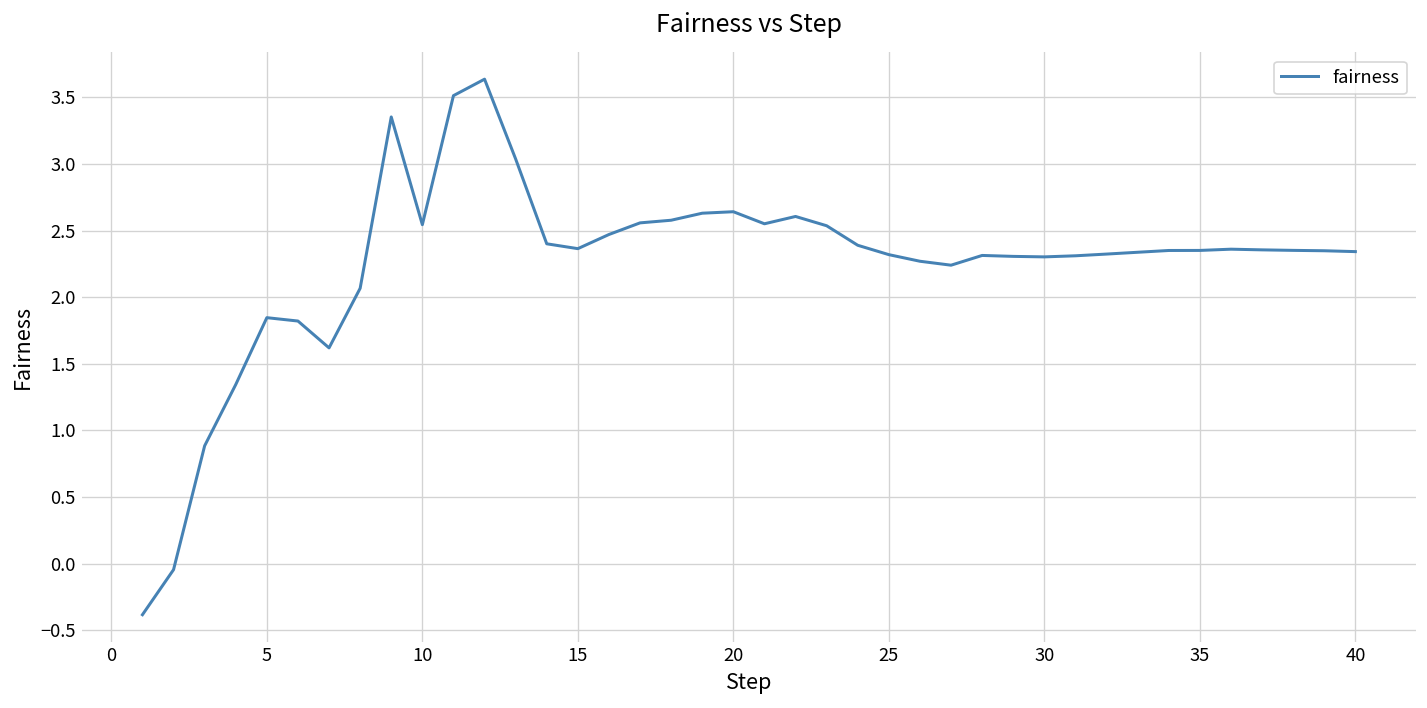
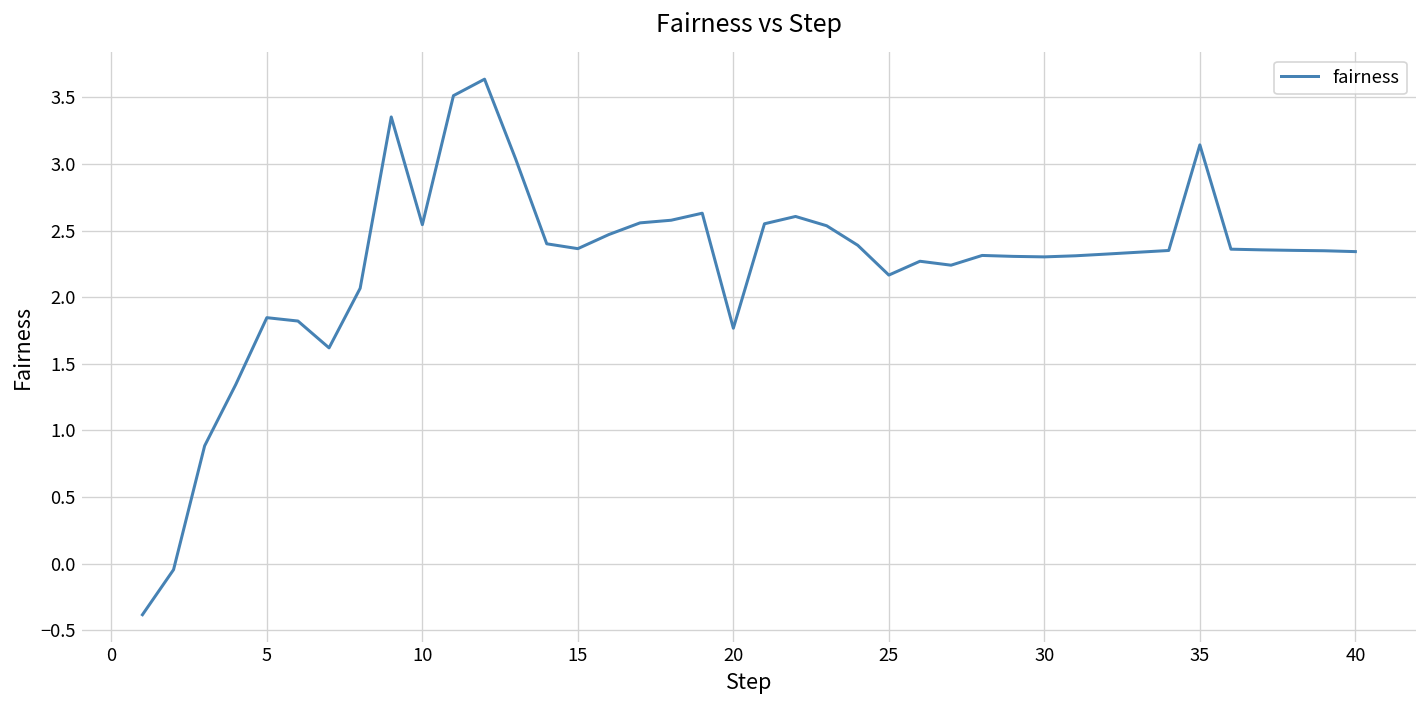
20: 2.64 -> 1.77
25: 2.32 -> 2.17
35: 2.35 -> 3.14
